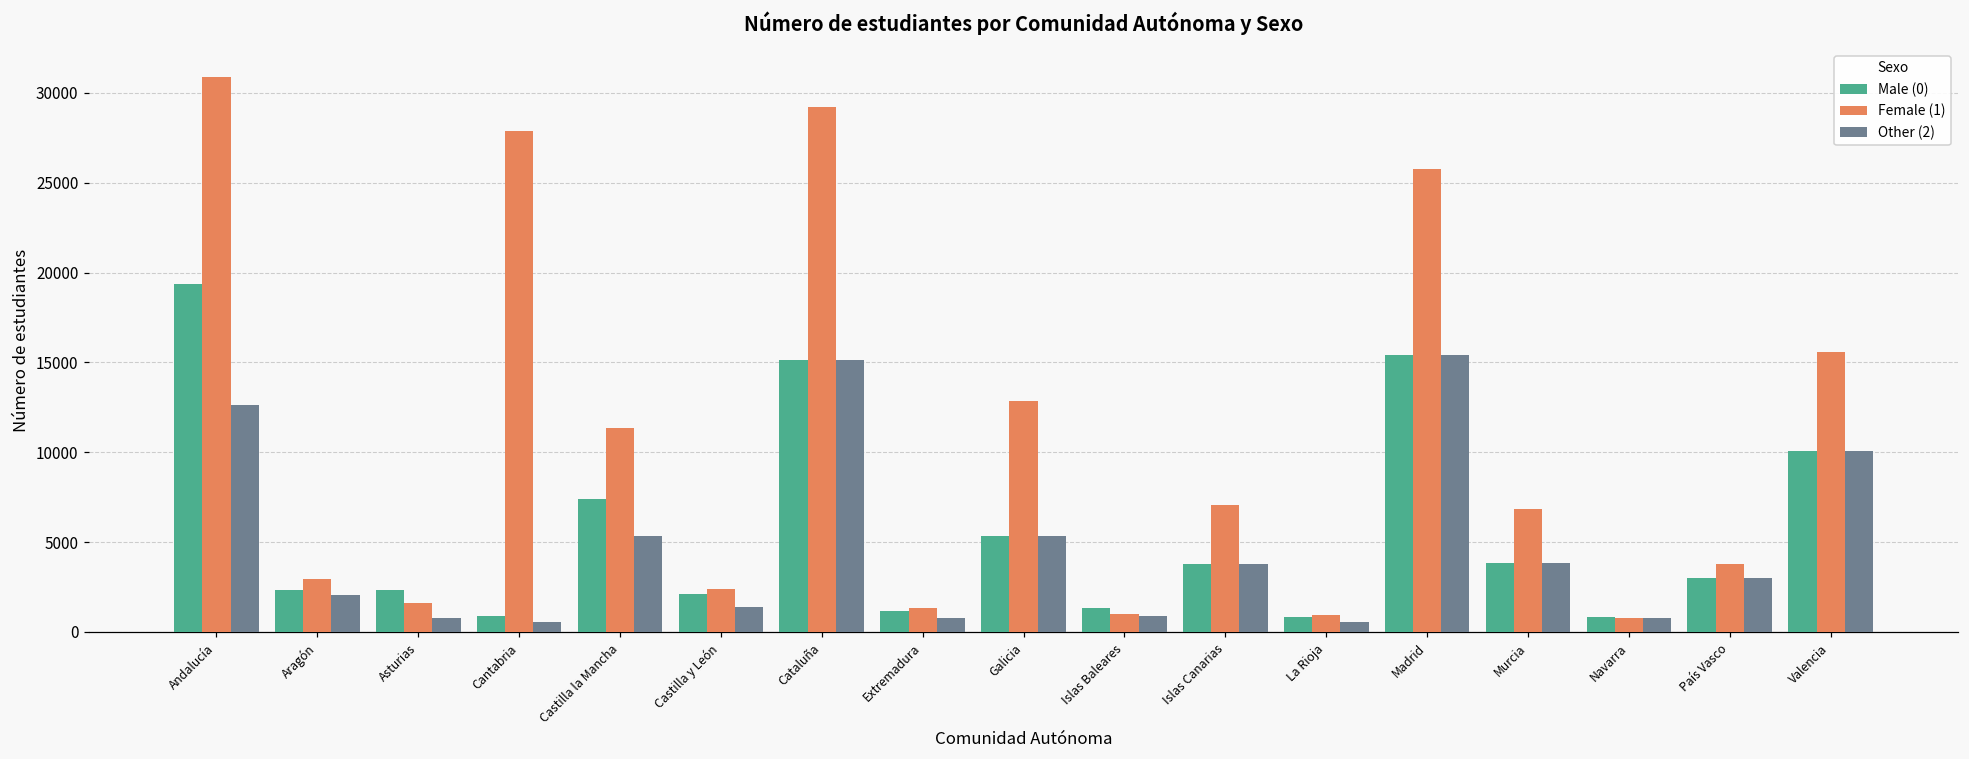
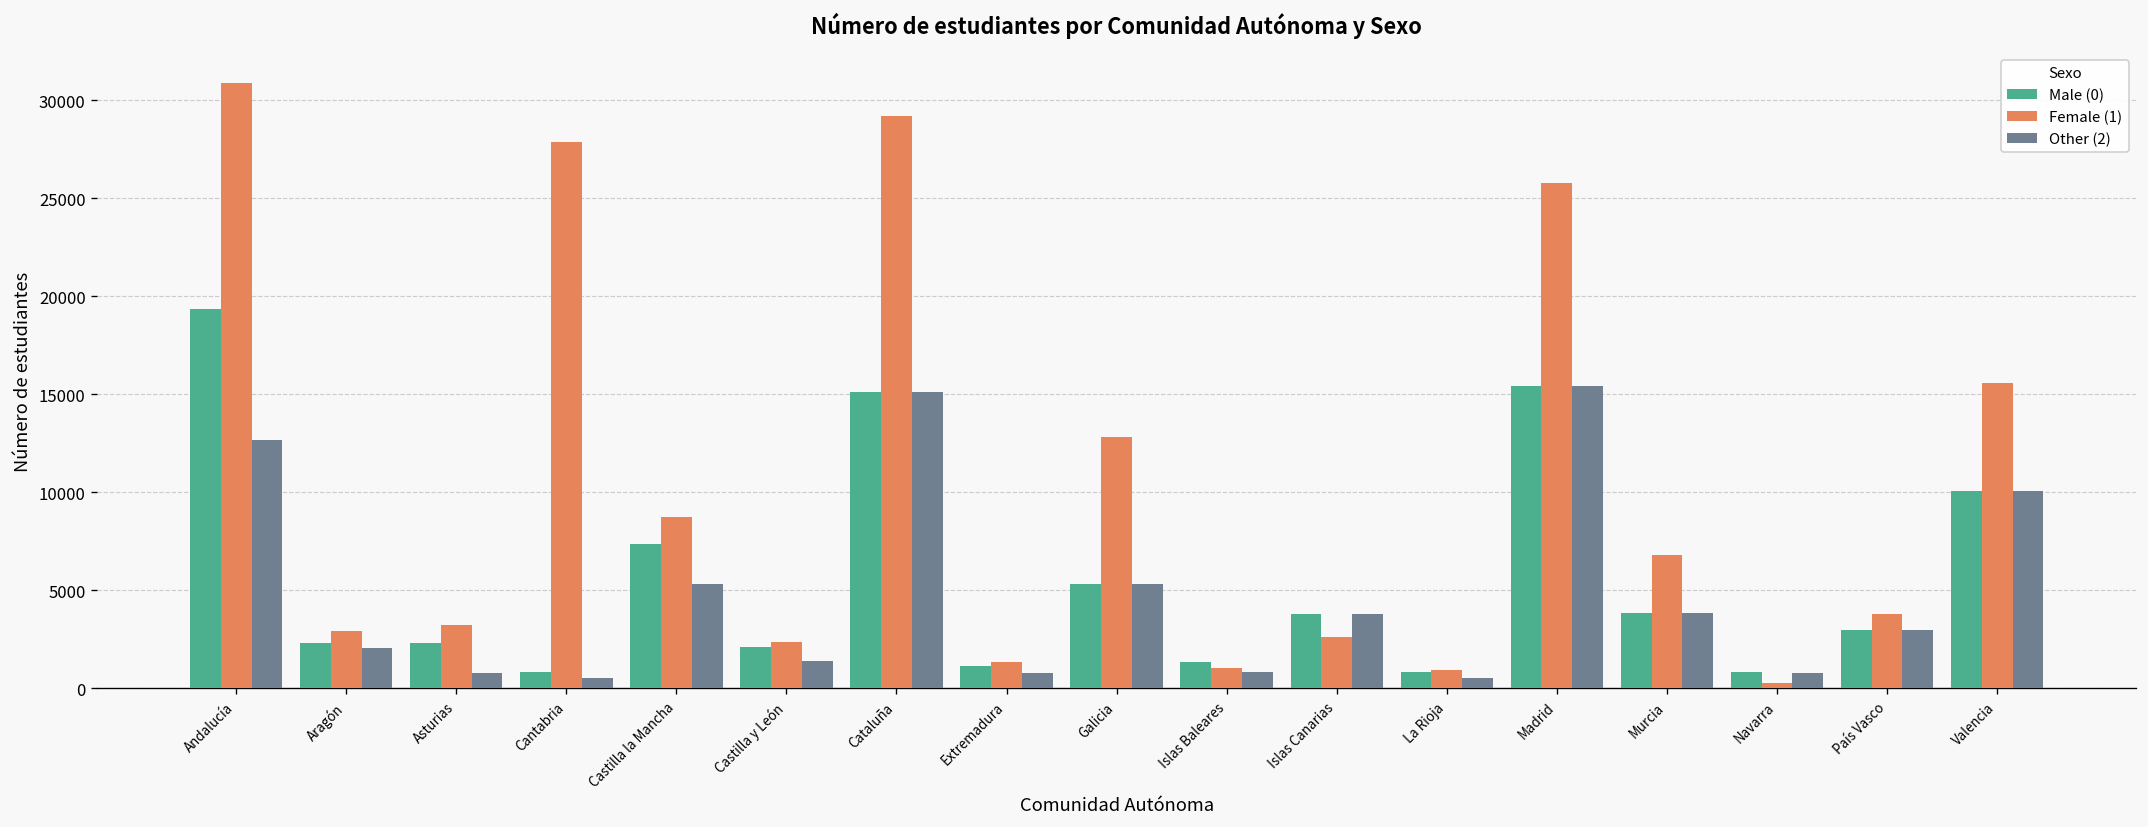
Female (1), Asturias: 1600 -> 3300
Female (1), Castilla la Mancha: 11300 -> 8700
Female (1), Islas Canarias: 7100 -> 2600
Female (1), Navarra: 800 -> 300
